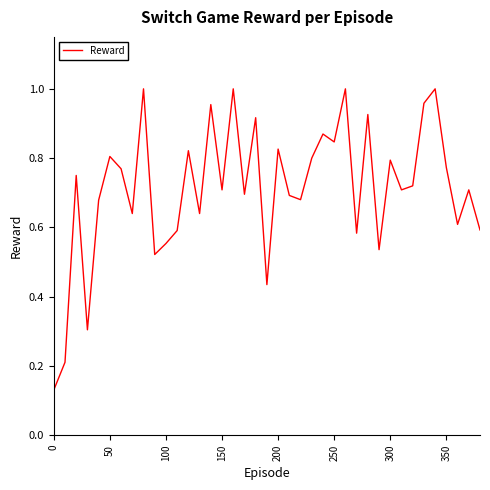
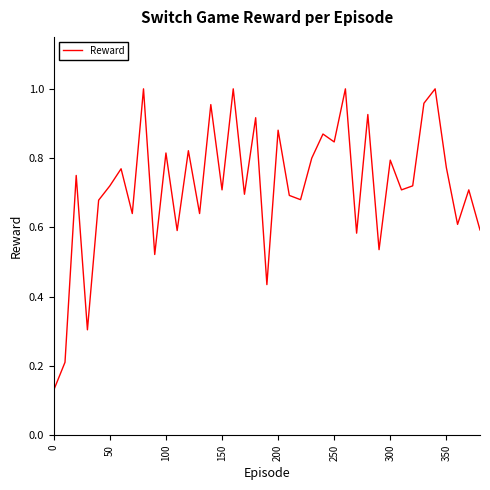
50: 0.80 -> 0.72
100: 0.55 -> 0.81
200: 0.83 -> 0.88
